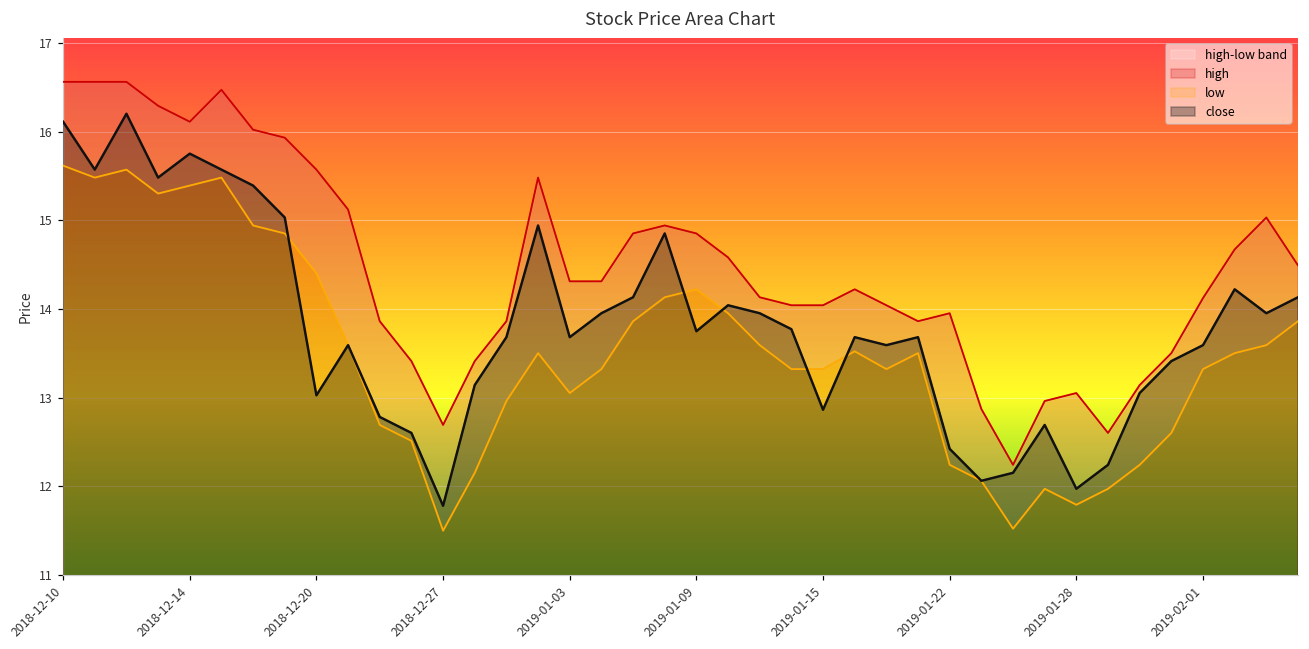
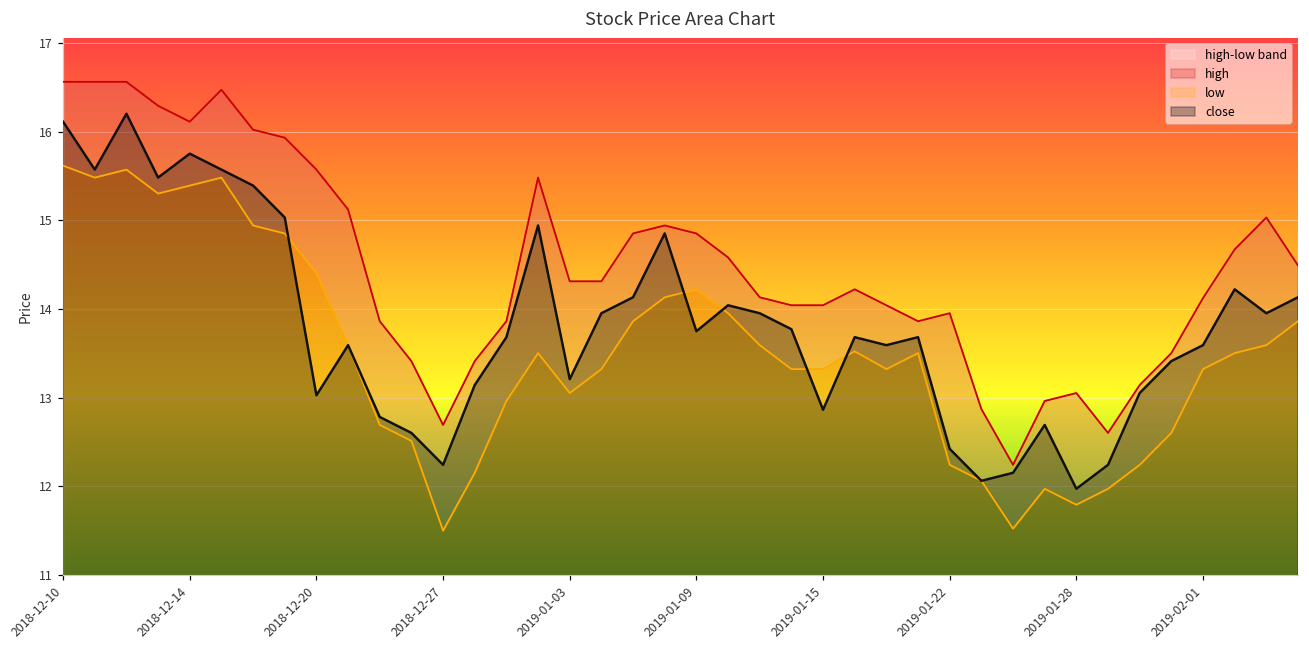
close, 2018-12-27: 11.8 -> 12.2
close, 2019-01-03: 13.7 -> 13.2
